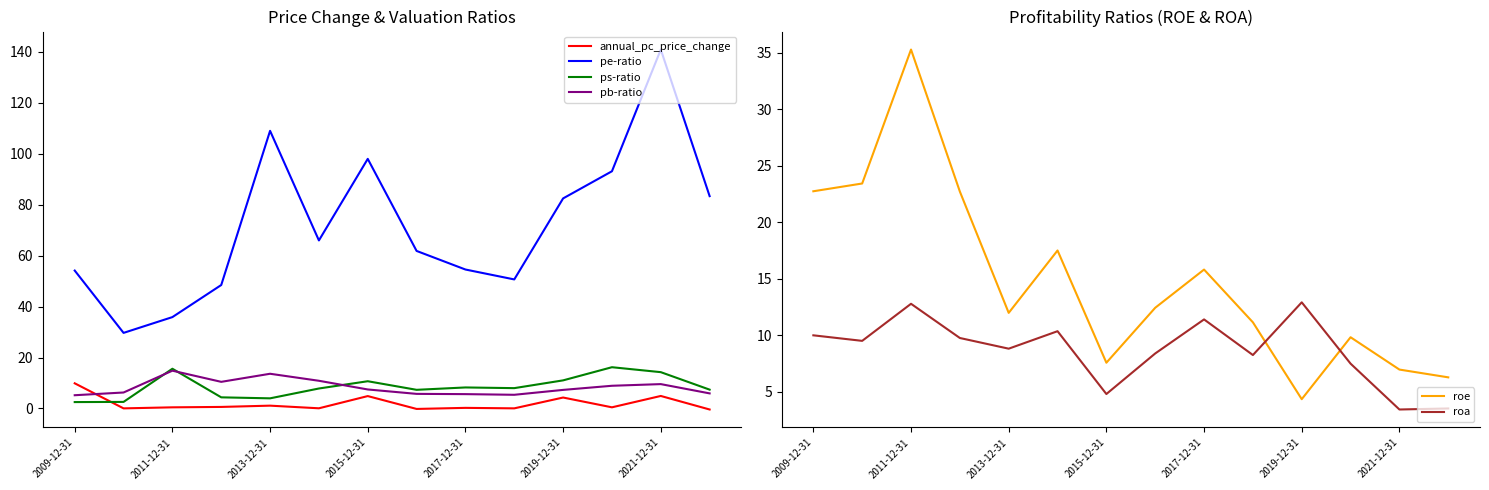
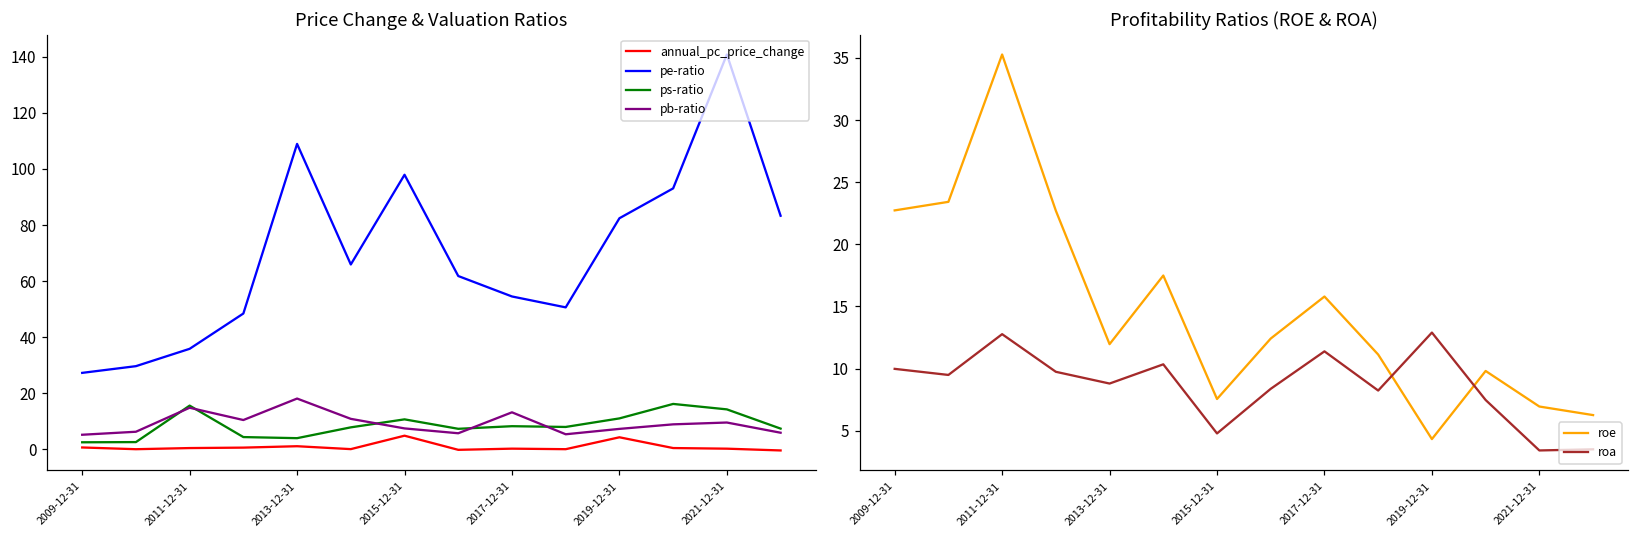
Price Change & Valuation Ratios, annual_pc_price_change, 2009-12-31: 10 -> 1
Price Change & Valuation Ratios, pe-ratio, 2009-12-31: 54 -> 27
Price Change & Valuation Ratios, pb-ratio, 2013-12-31: 14 -> 18
Price Change & Valuation Ratios, pb-ratio, 2017-12-31: 6 -> 13
Price Change & Valuation Ratios, annual_pc_price_change, 2021-12-31: 5 -> 0
